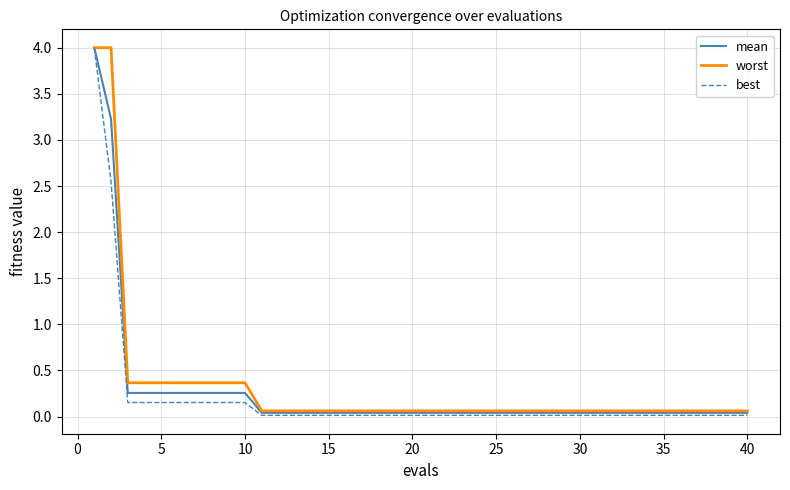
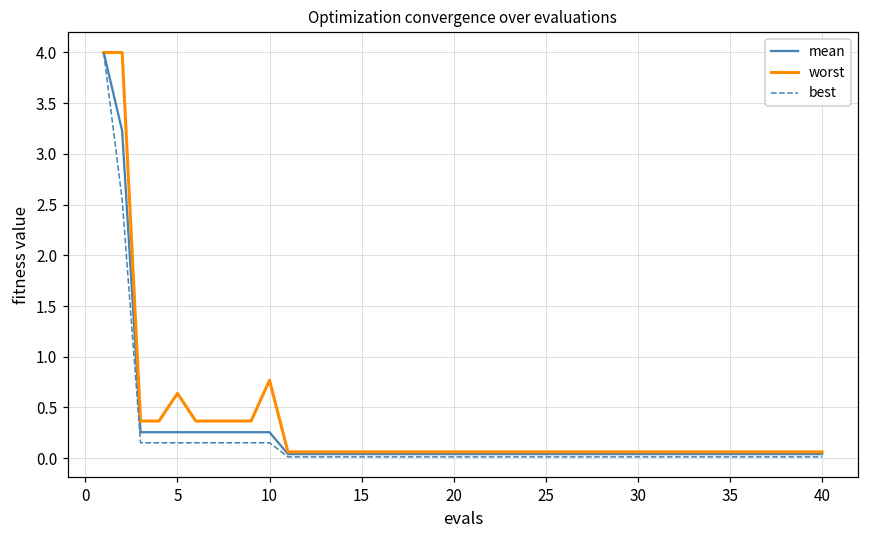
worst, 5: 0.4 -> 0.6
worst, 10: 0.4 -> 0.8
